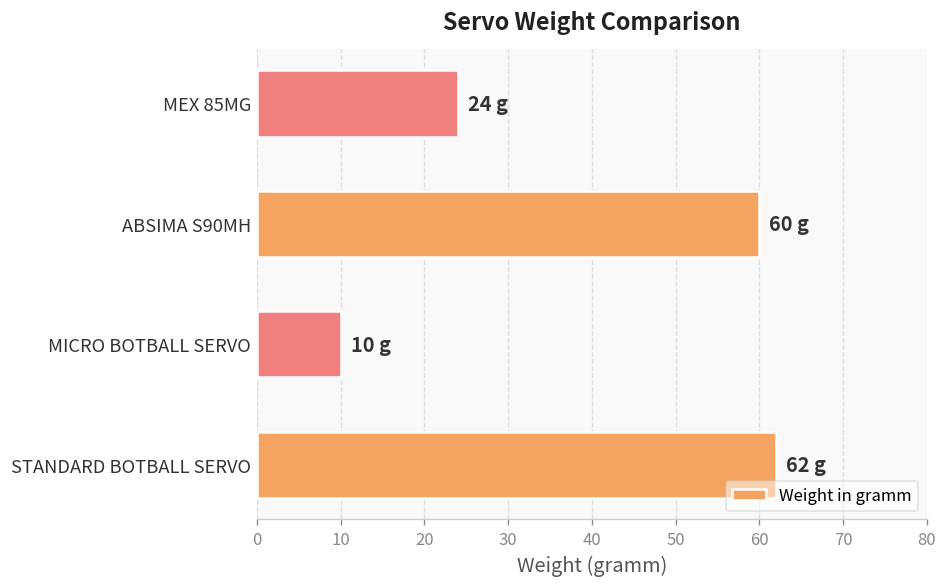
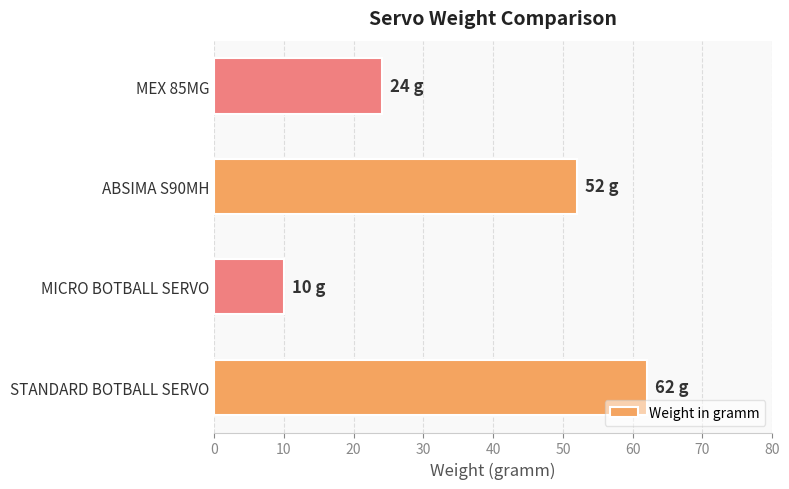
ABSIMA S90MH: 60 -> 52
